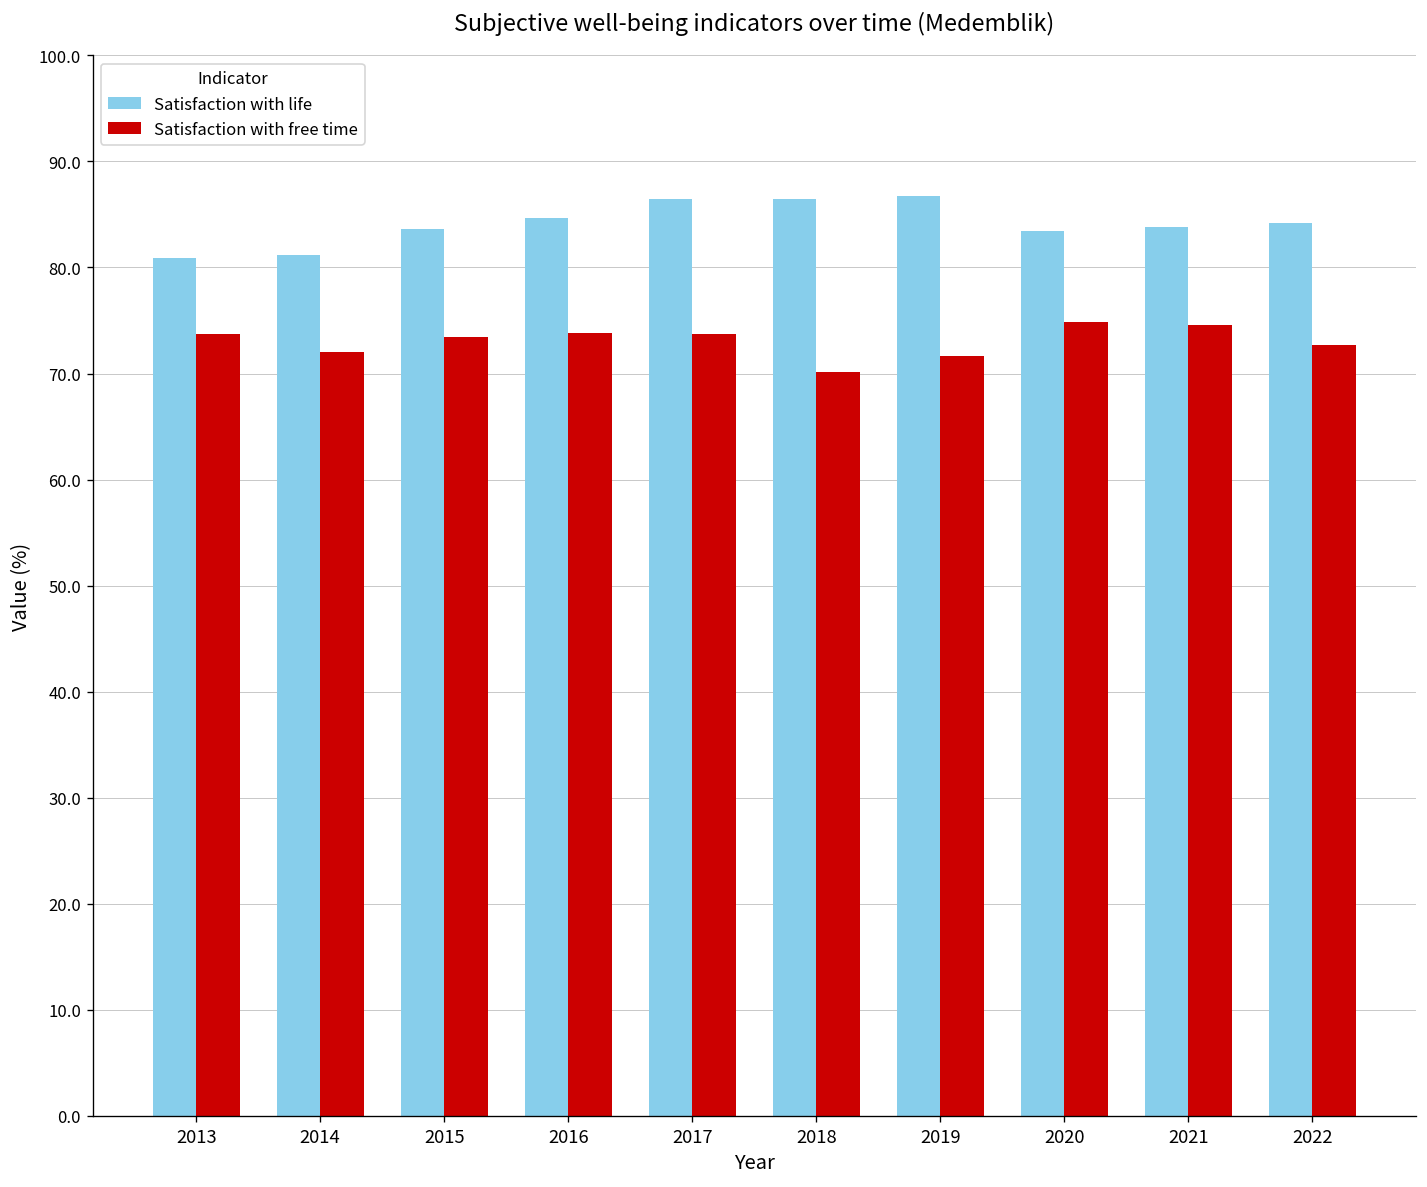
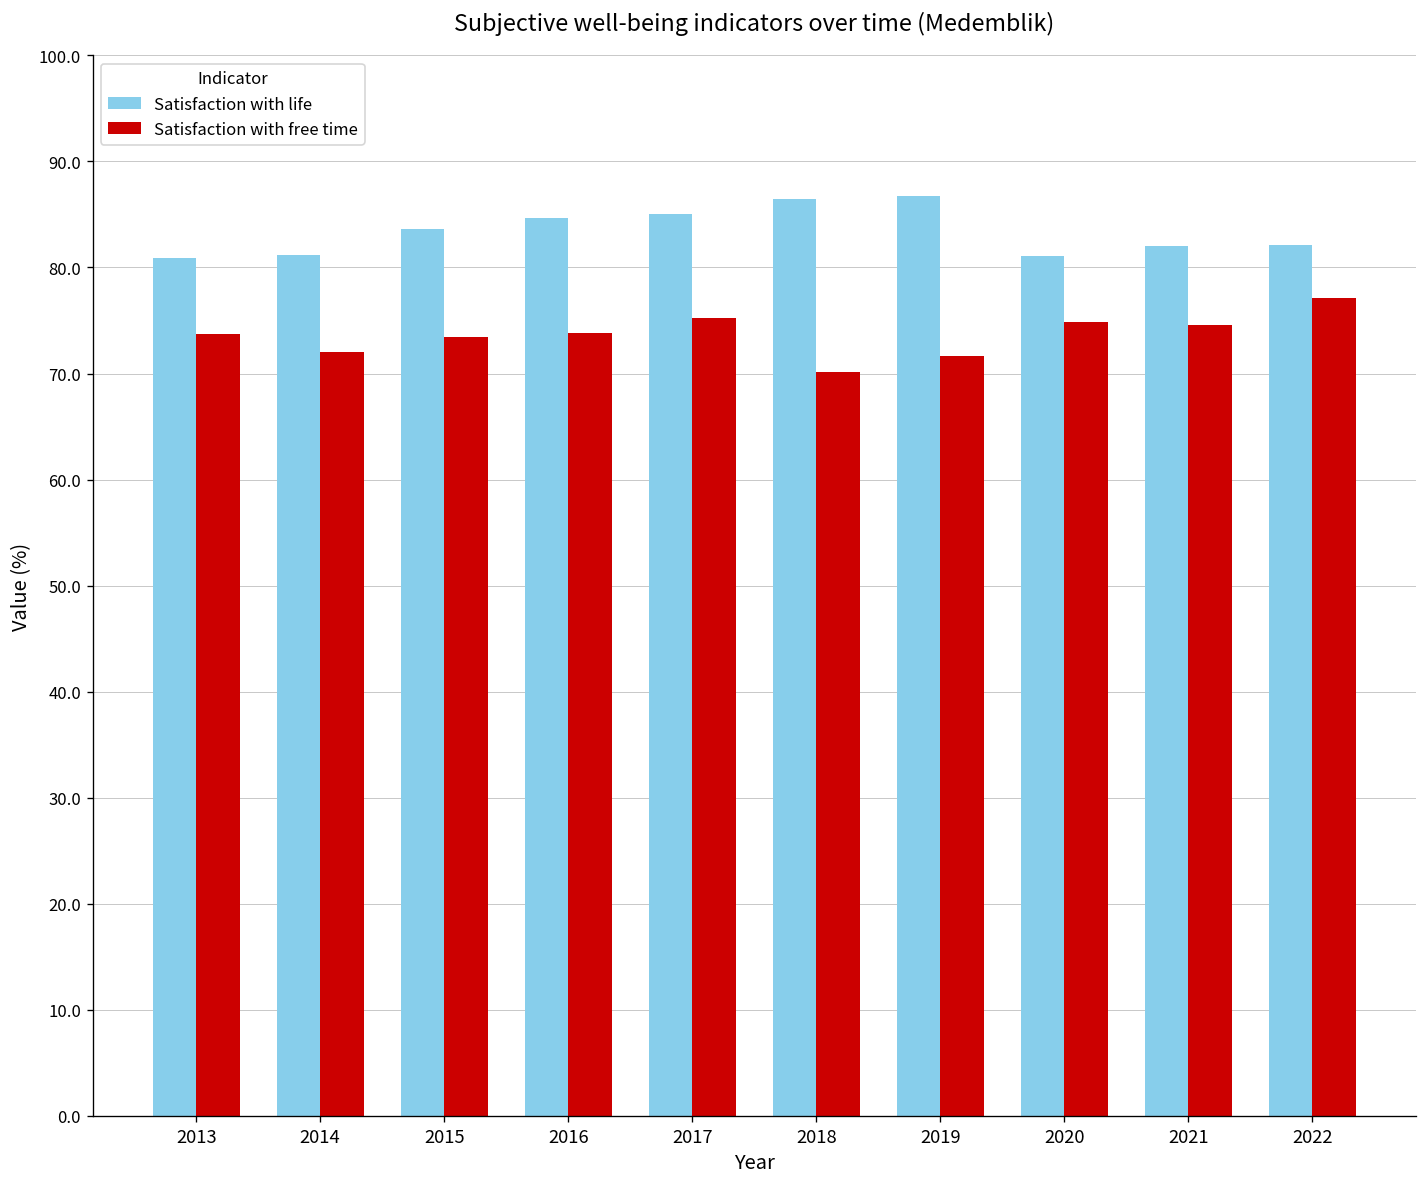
Satisfaction with life, 2017: 87 -> 85
Satisfaction with free time, 2017: 74 -> 75
Satisfaction with life, 2020: 83 -> 81
Satisfaction with life, 2021: 84 -> 82
Satisfaction with life, 2022: 84 -> 82
Satisfaction with free time, 2022: 73 -> 77
